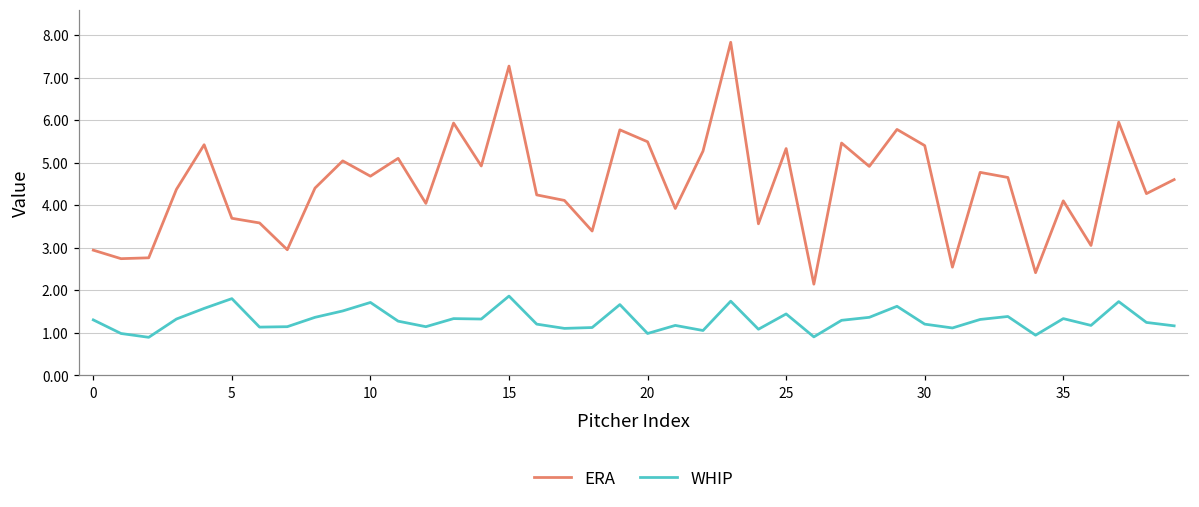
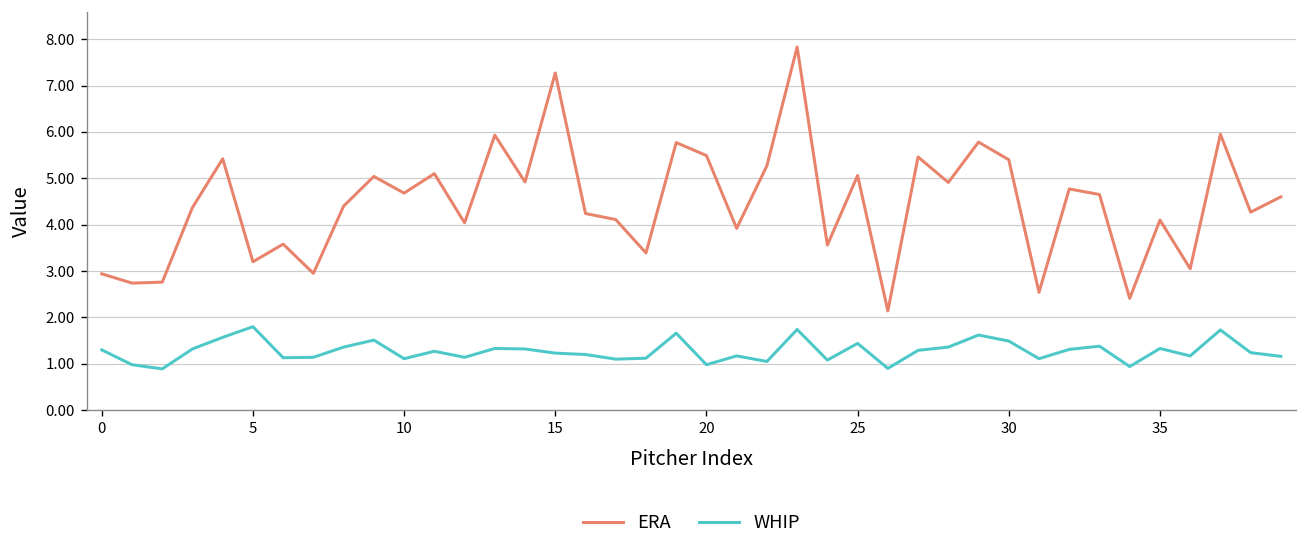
ERA, 5: 3.7 -> 3.2
WHIP, 10: 1.7 -> 1.1
WHIP, 15: 1.9 -> 1.2
ERA, 25: 5.3 -> 5.1
WHIP, 30: 1.2 -> 1.5
